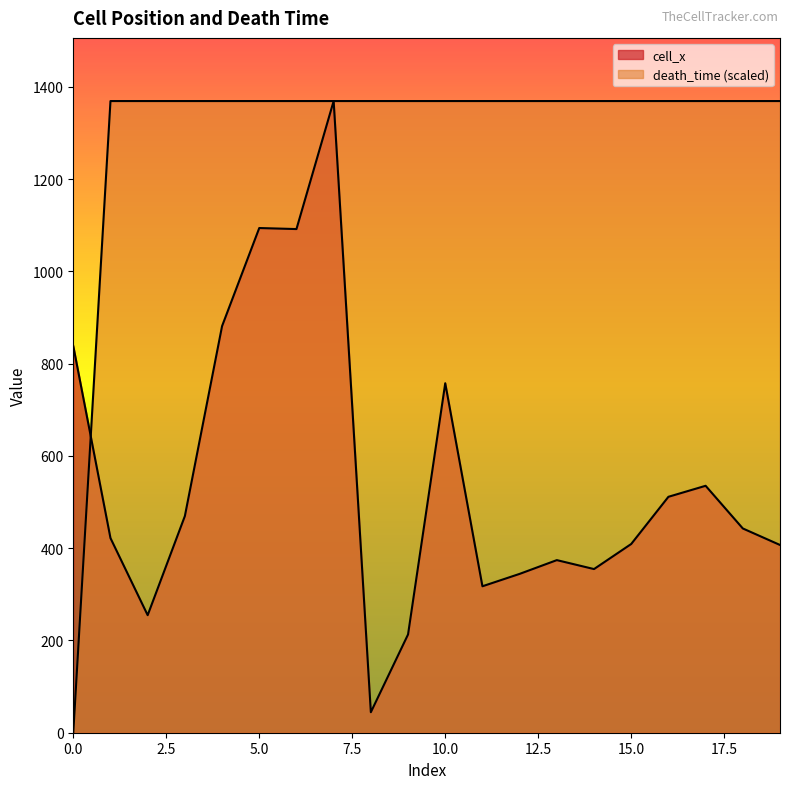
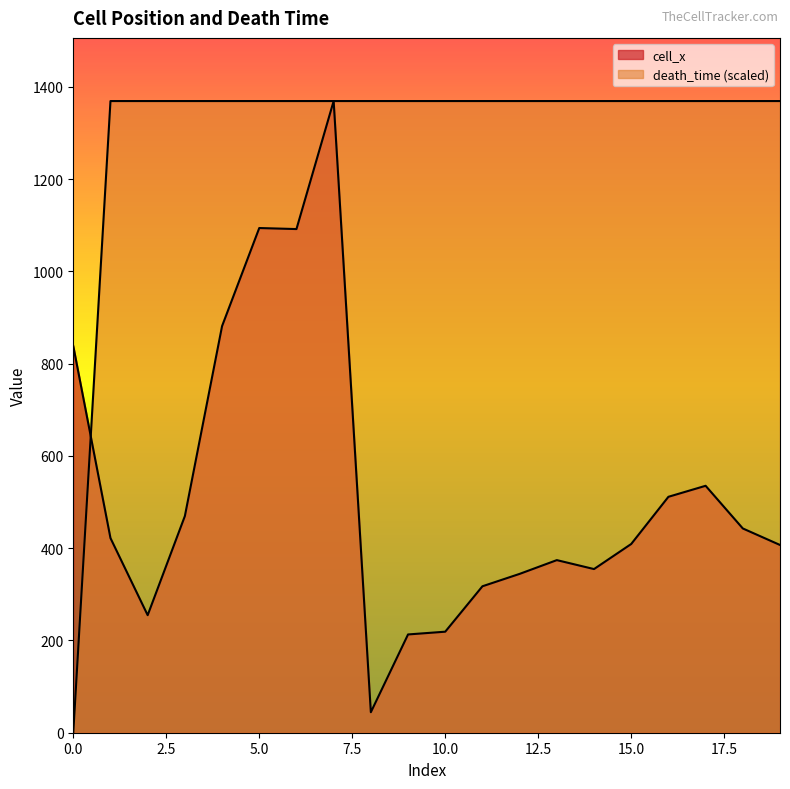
cell_x, 10.0: 760 -> 220
